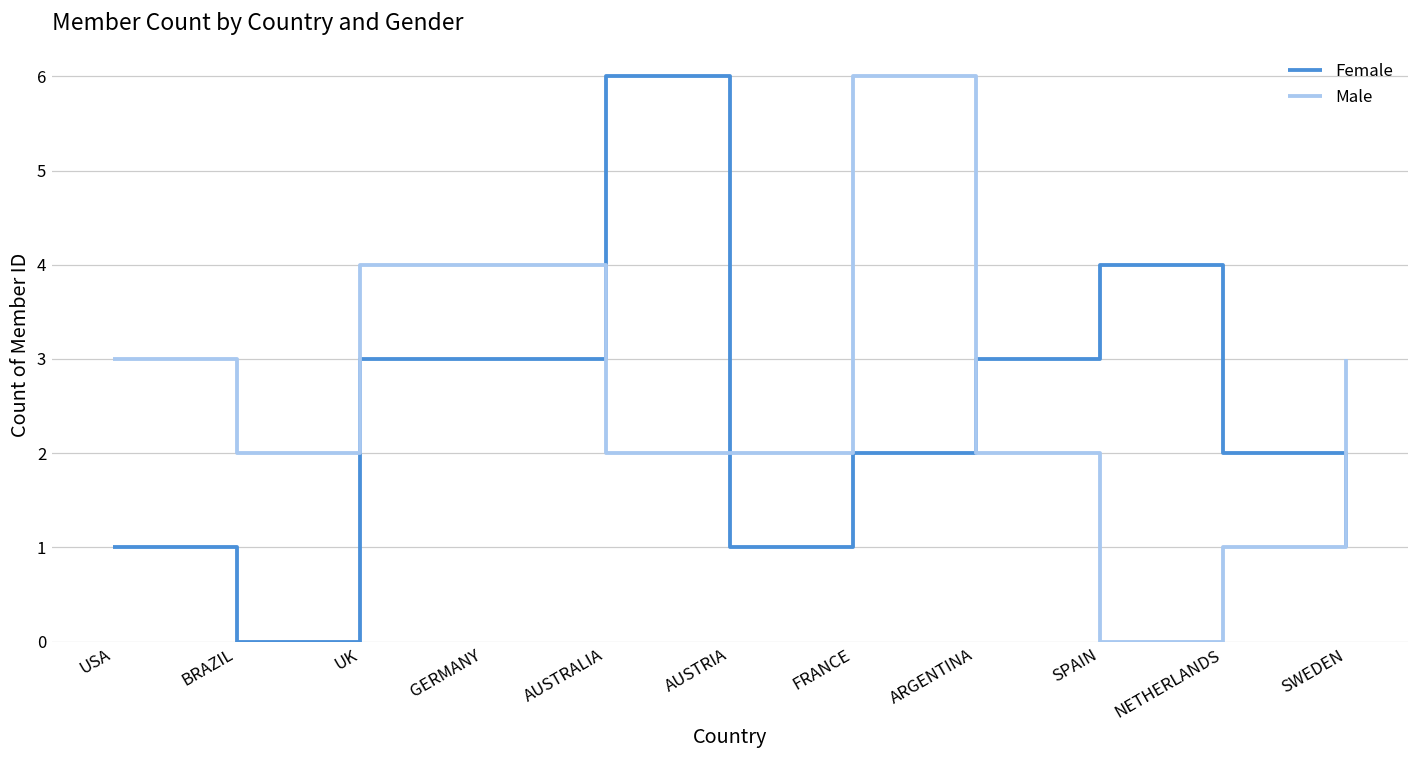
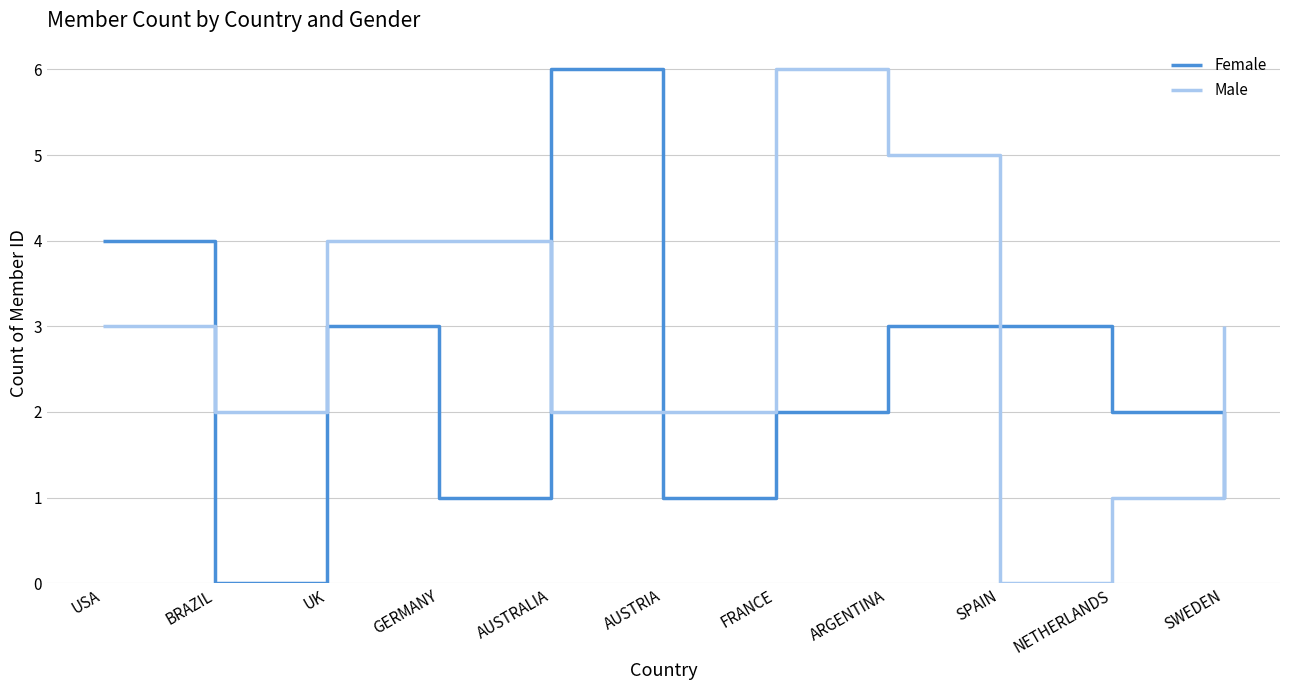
Female, USA: 1 -> 4
Female, GERMANY: 3 -> 1
Male, ARGENTINA: 2 -> 5
Female, SPAIN: 4 -> 3
